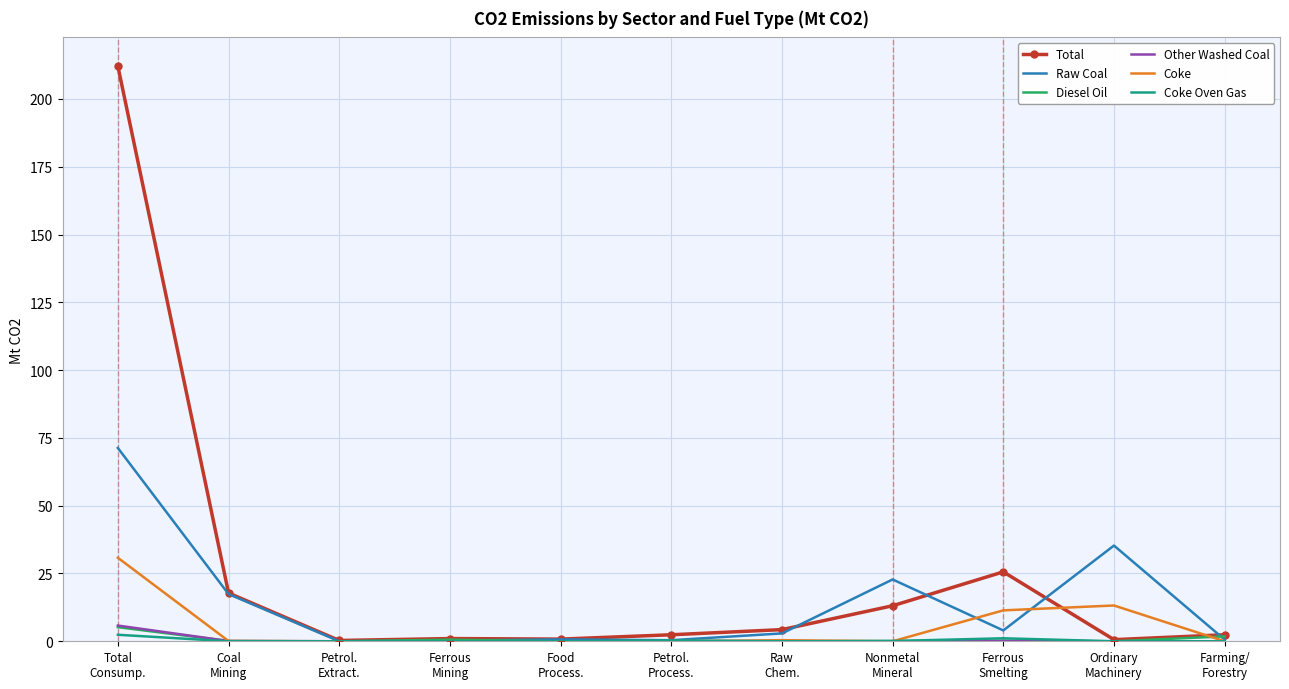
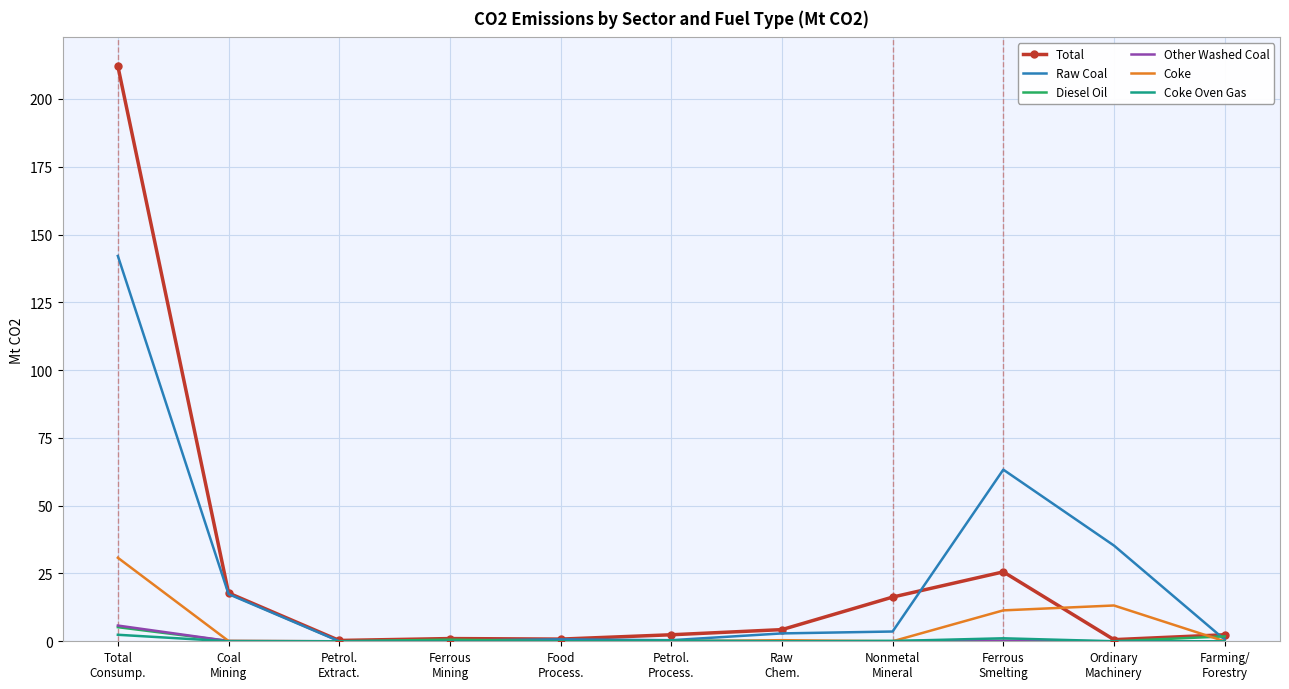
Raw Coal, Total Consump.: 71 -> 142
Total, Nonmetal Mineral: 13 -> 16
Raw Coal, Nonmetal Mineral: 23 -> 4
Raw Coal, Ferrous Smelting: 4 -> 63
